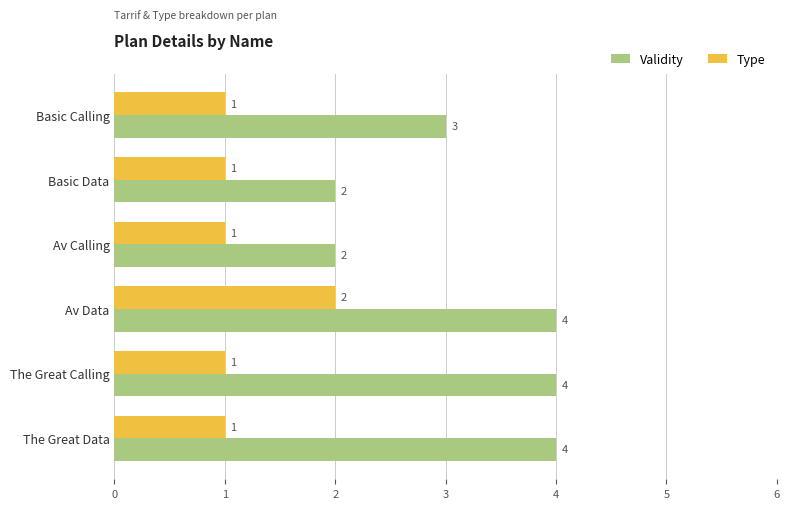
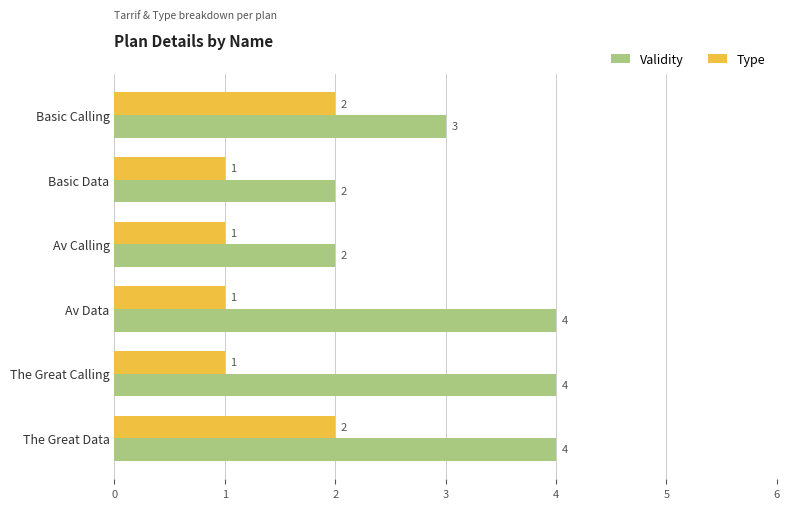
Type, Basic Calling: 1 -> 2
Type, Av Data: 2 -> 1
Type, The Great Data: 1 -> 2
